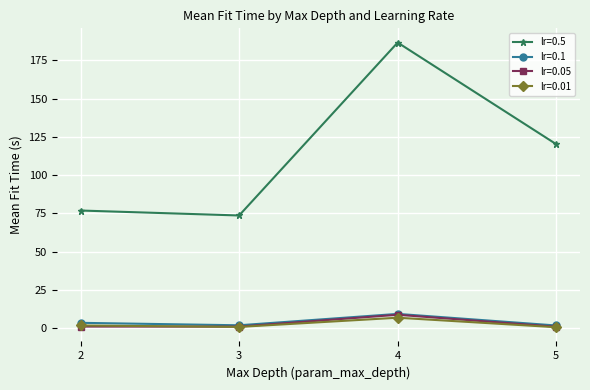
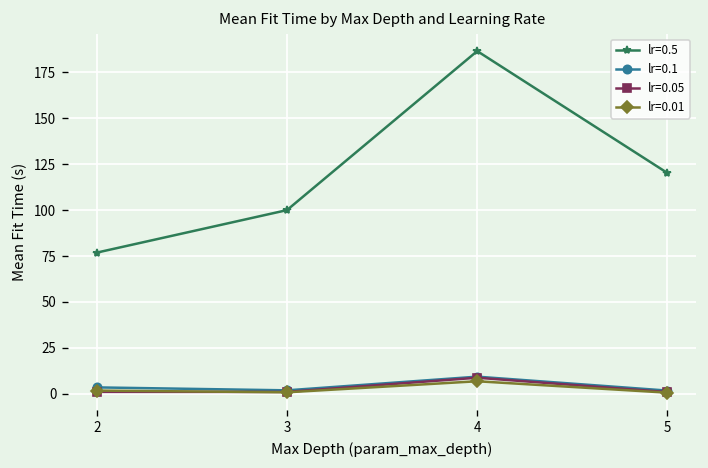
lr=0.5, 3: 74 -> 100
